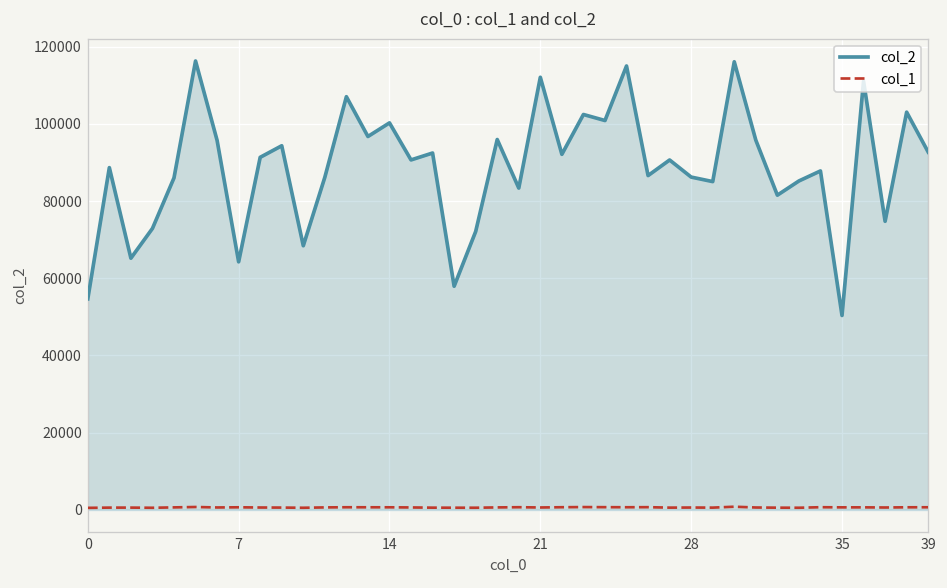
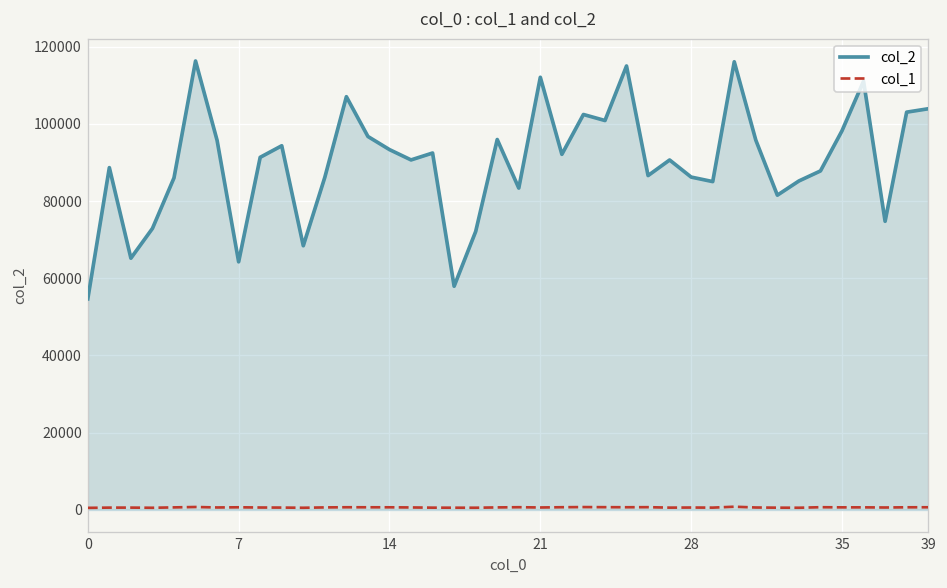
col_2, 14: 100000 -> 93000
col_2, 35: 50000 -> 98000
col_2, 39: 93000 -> 104000
